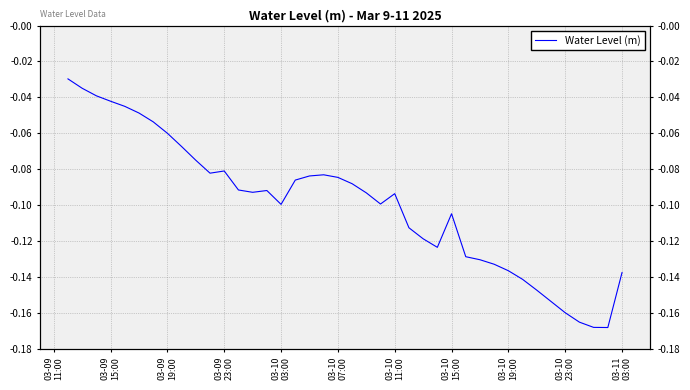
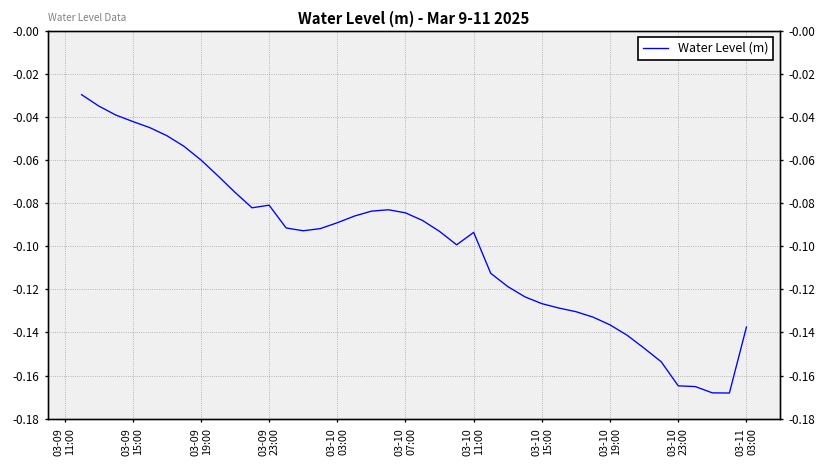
03-10 03:00: -0.100 -> -0.089
03-10 15:00: -0.105 -> -0.127
03-10 23:00: -0.160 -> -0.165
